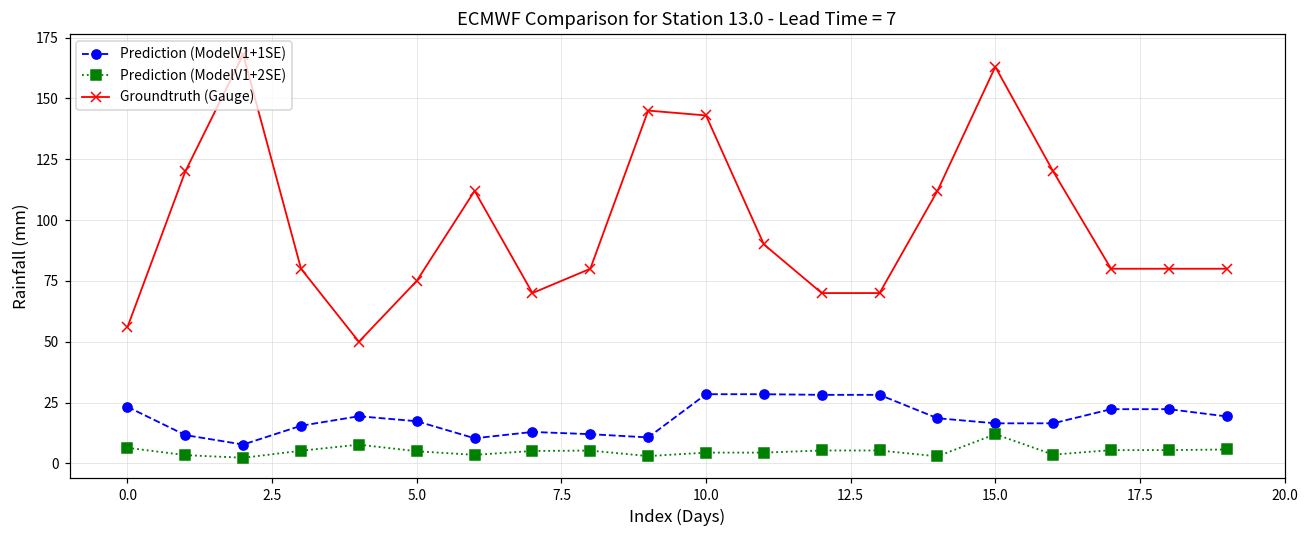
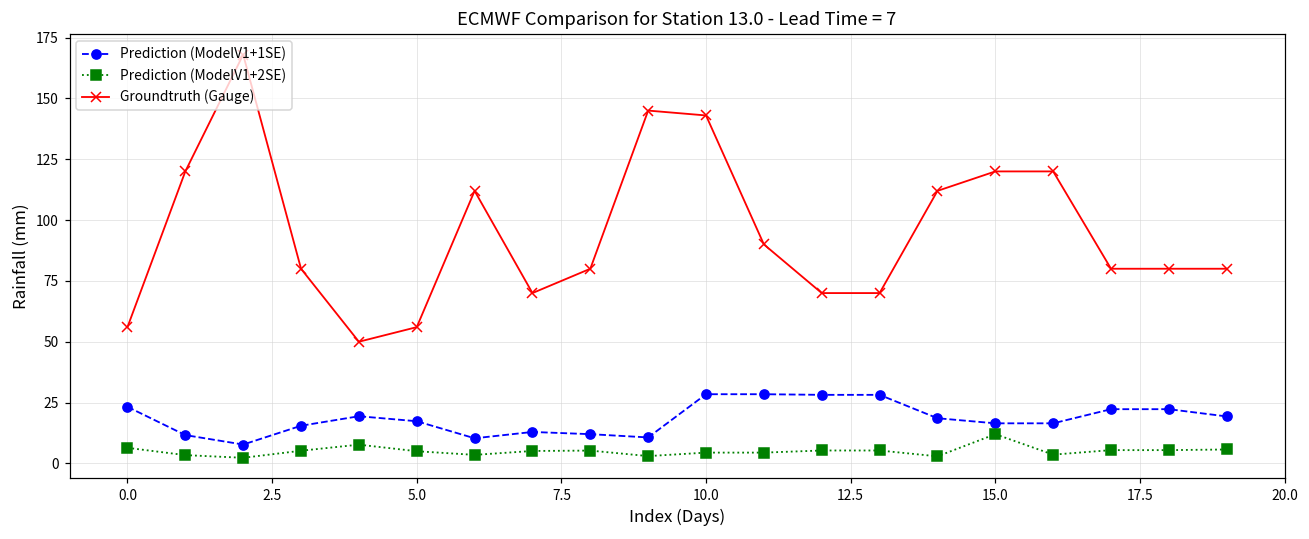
Groundtruth (Gauge), 5.0: 75 -> 56
Groundtruth (Gauge), 15.0: 163 -> 120
